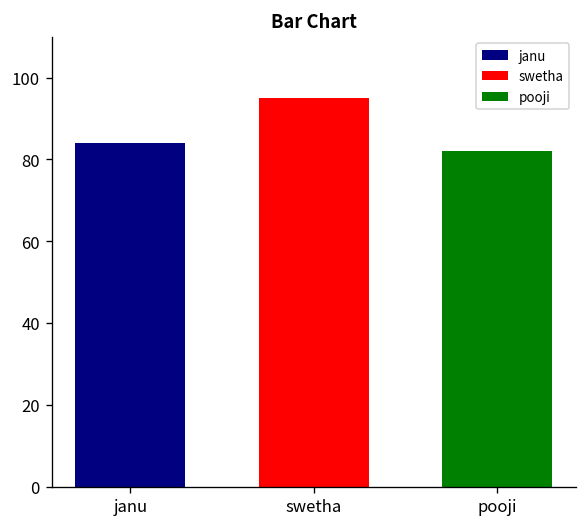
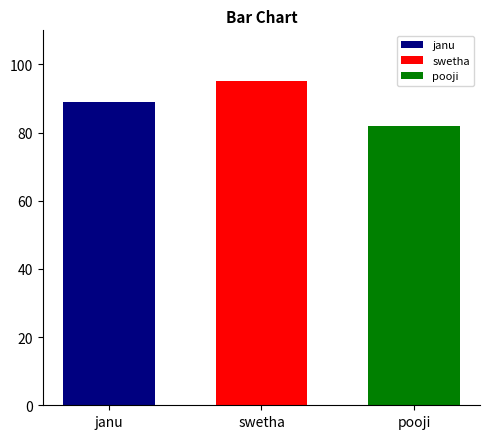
janu: 84 -> 89
